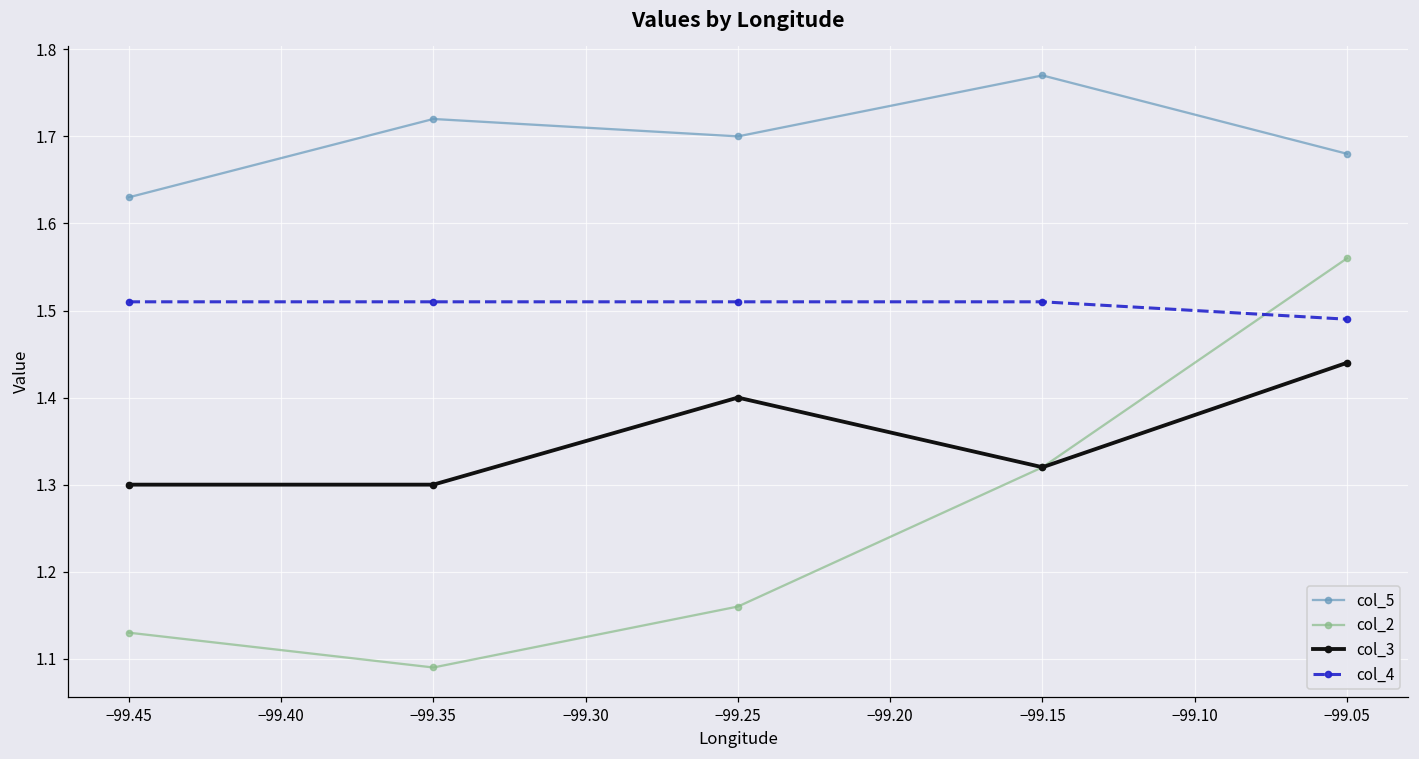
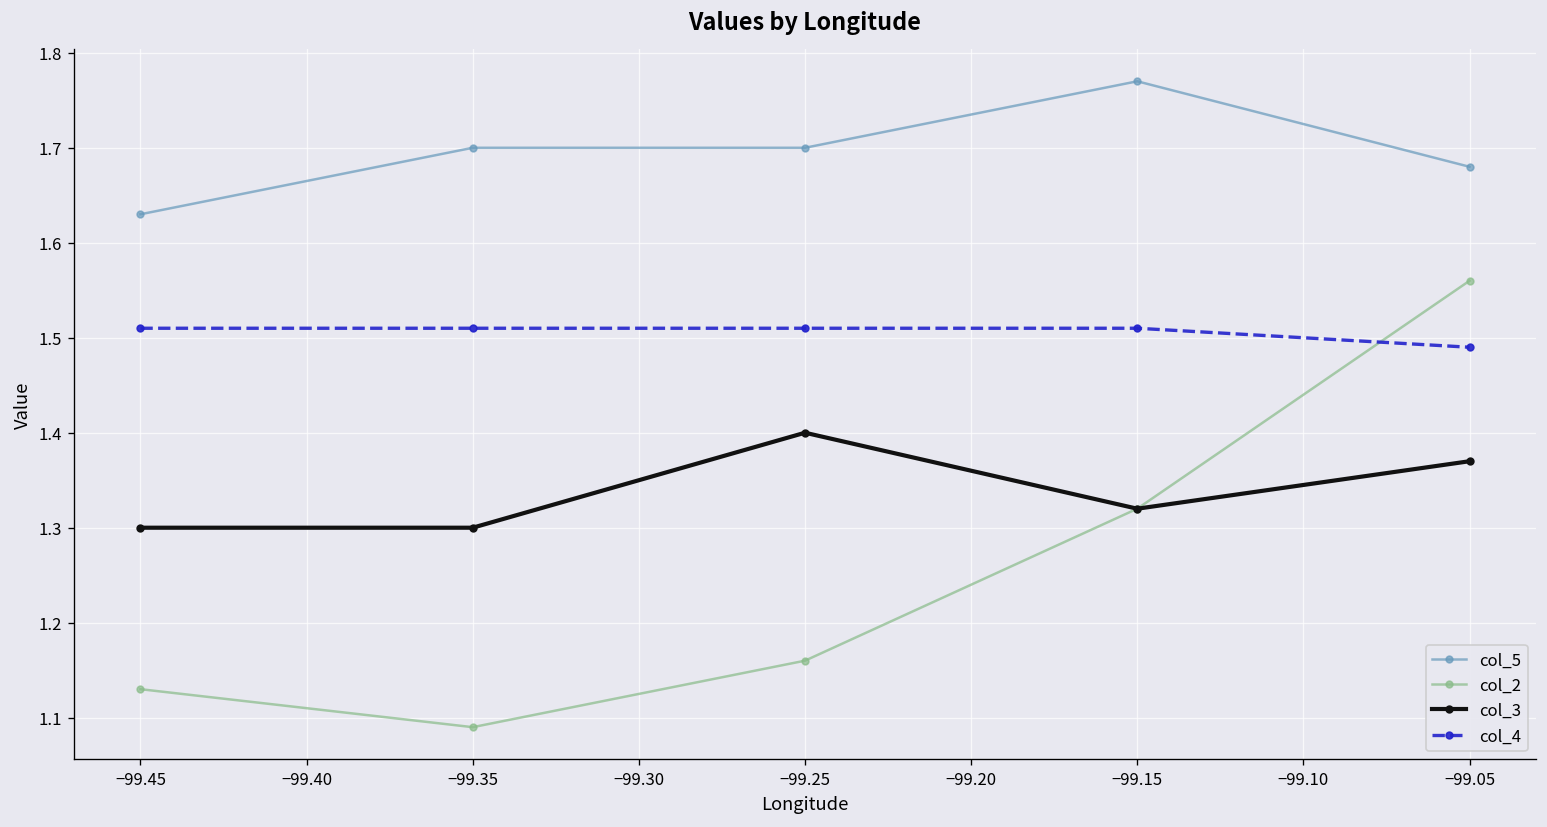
col_5, −99.35: 1.72 -> 1.70
col_3, −99.05: 1.44 -> 1.37
